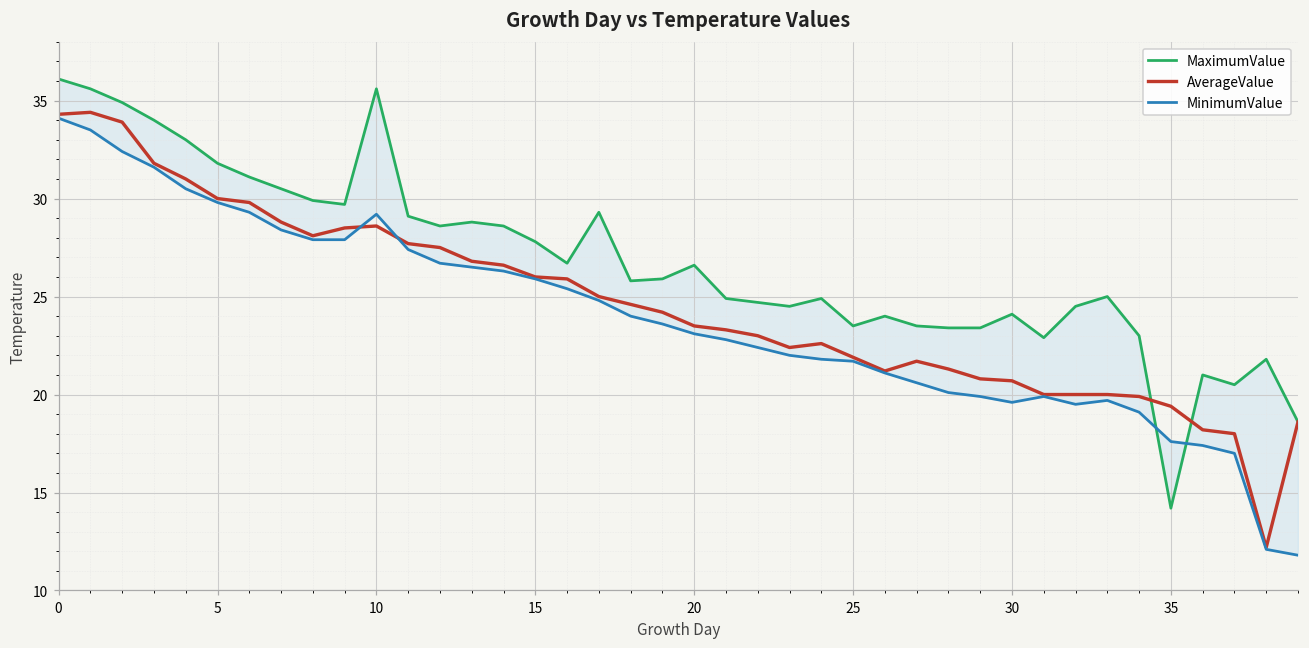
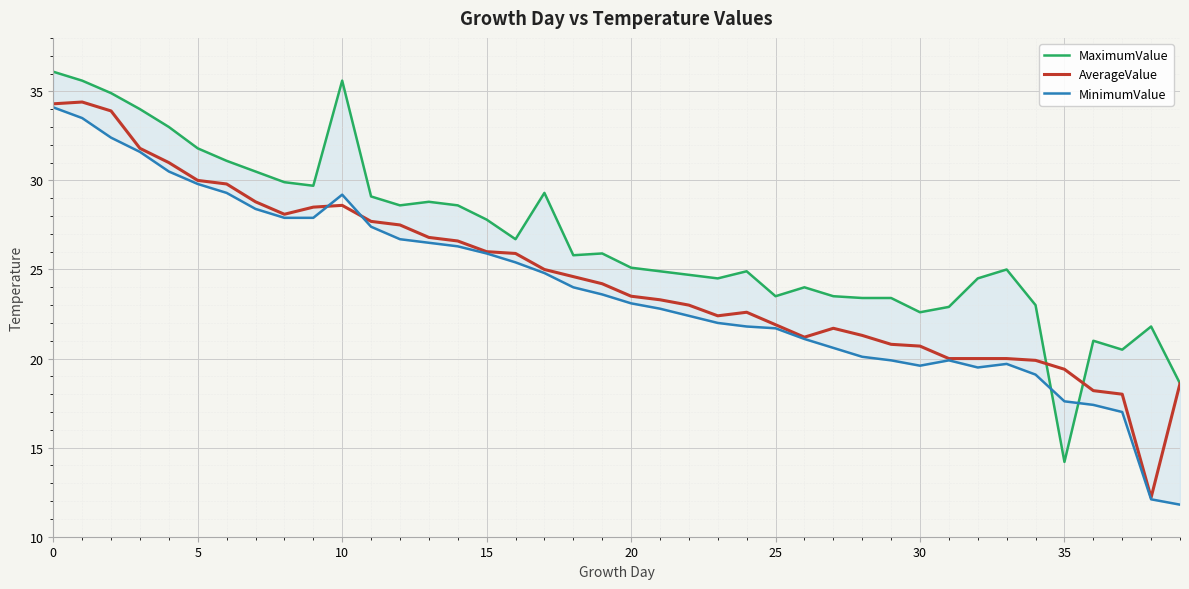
MaximumValue, 20: 26.6 -> 25.1
MaximumValue, 30: 24.1 -> 22.6
